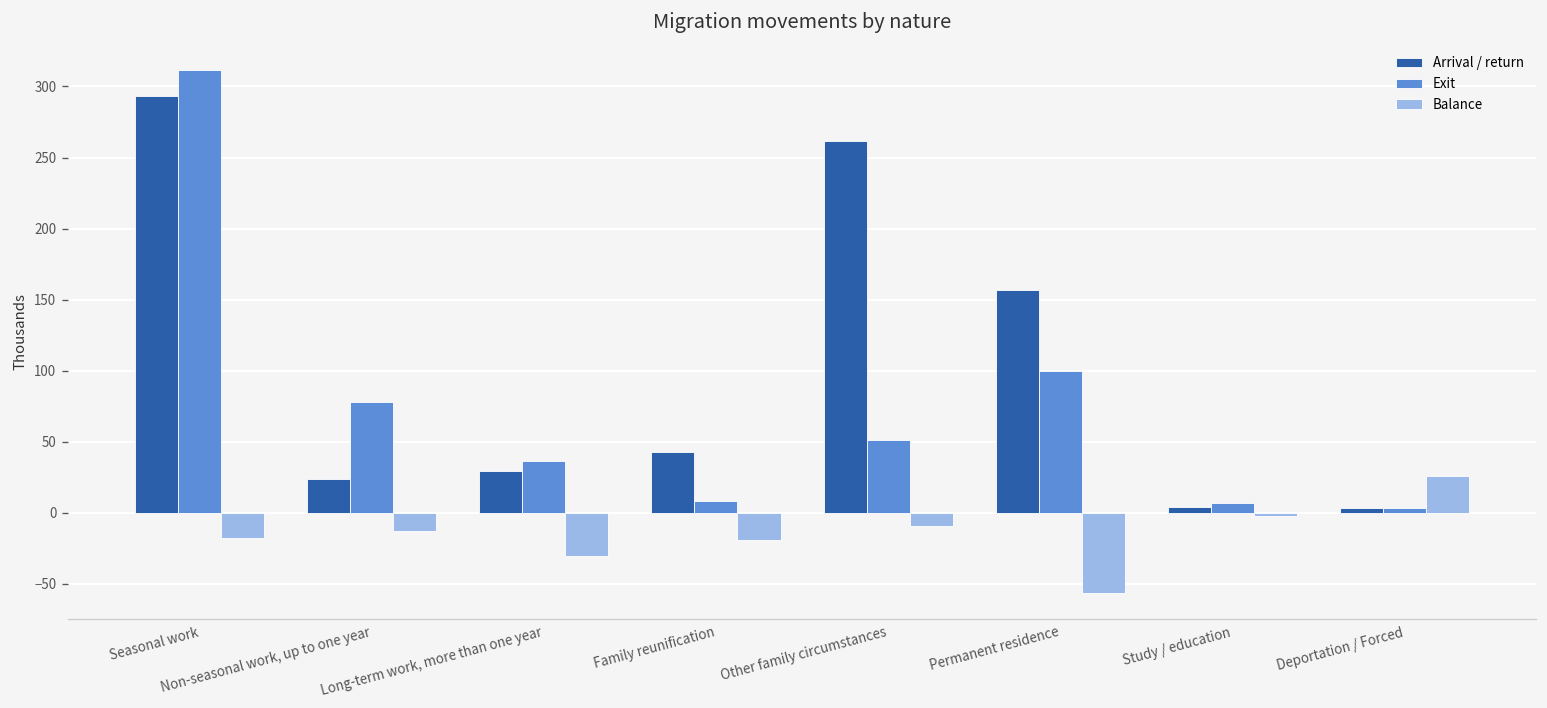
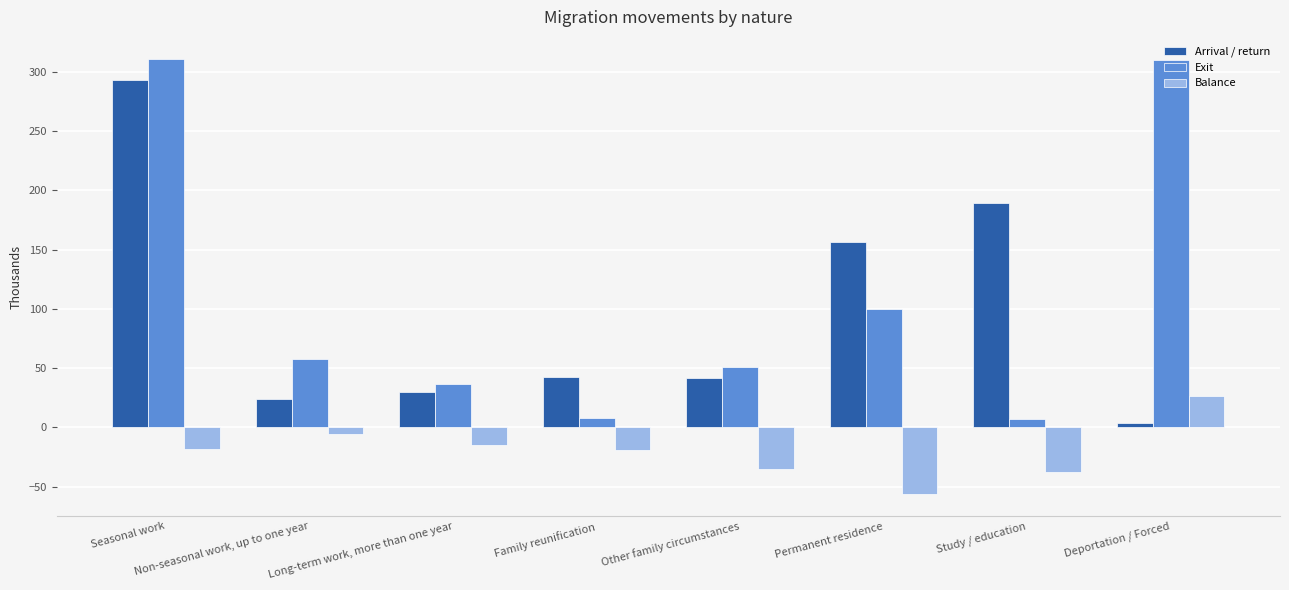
Exit, Non-seasonal work, up to one year: 78 -> 58
Balance, Non-seasonal work, up to one year: -13 -> -6
Balance, Long-term work, more than one year: -30 -> -15
Arrival / return, Other family circumstances: 262 -> 42
Balance, Other family circumstances: -10 -> -35
Arrival / return, Study / education: 4 -> 189
Balance, Study / education: -2 -> -38
Exit, Deportation / Forced: 3 -> 310
